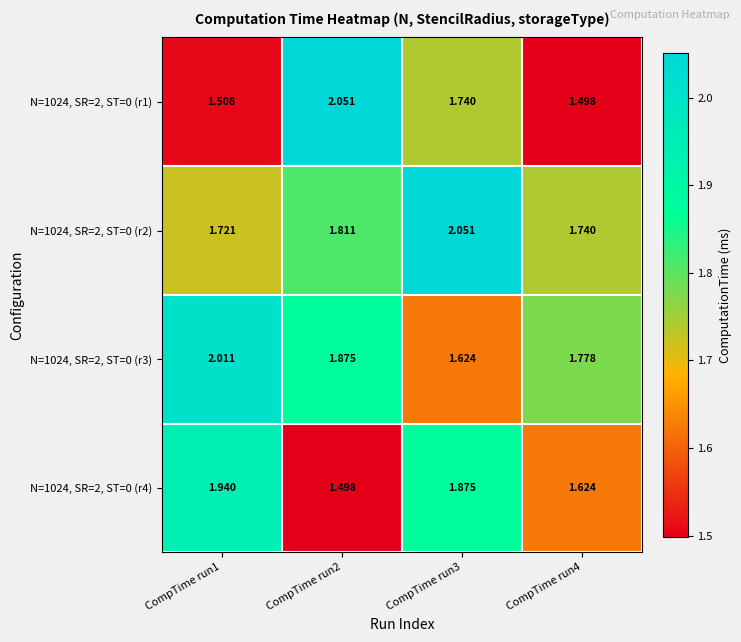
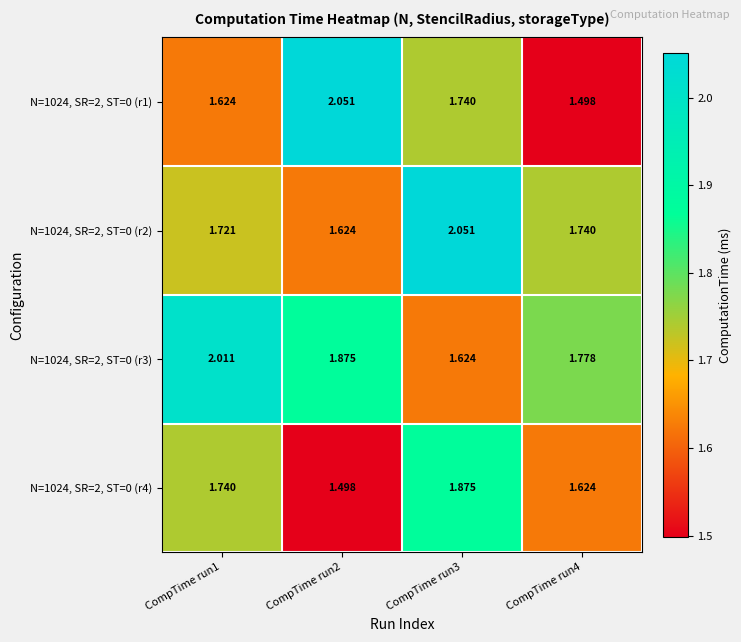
N=1024, SR=2, ST=0 (r1), CompTime run1: 1.508 -> 1.624
N=1024, SR=2, ST=0 (r2), CompTime run2: 1.811 -> 1.624
N=1024, SR=2, ST=0 (r4), CompTime run1: 1.940 -> 1.740
